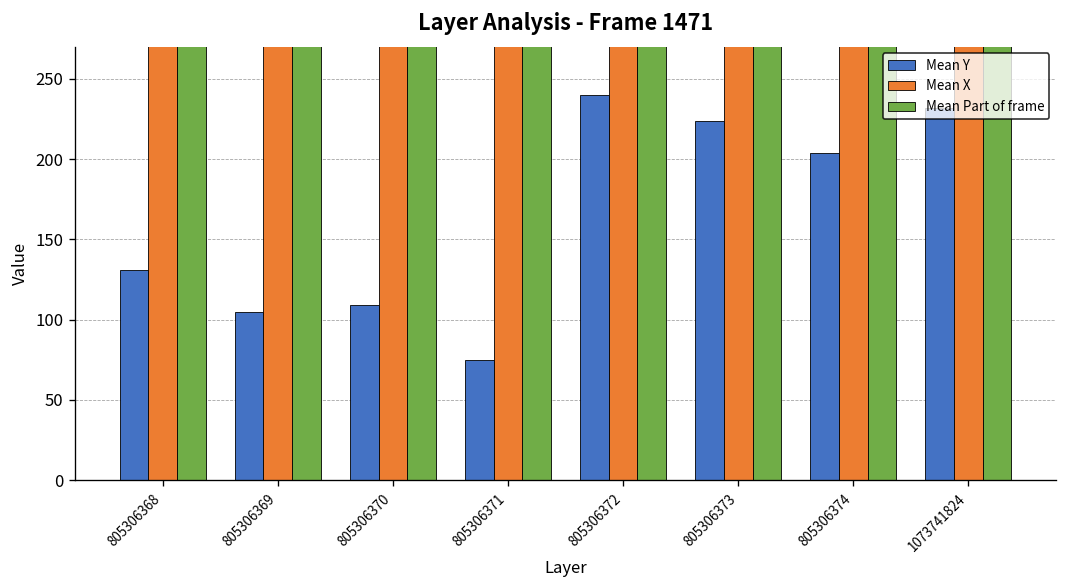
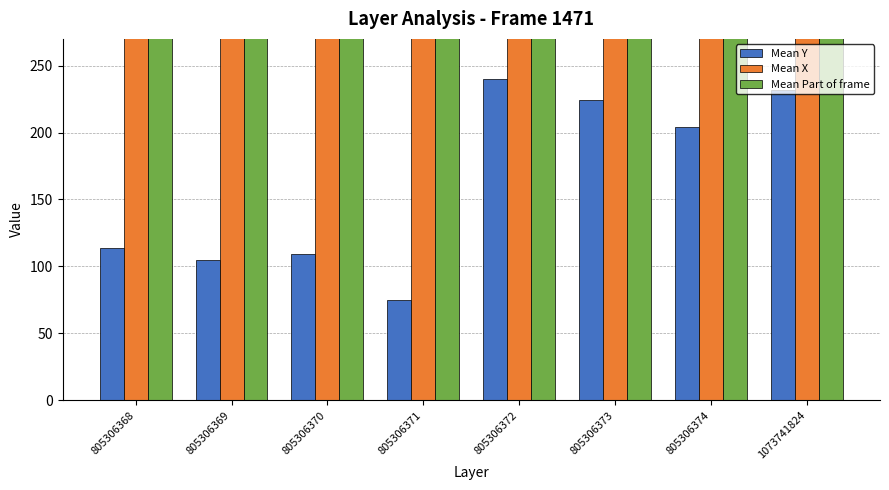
Mean Y, 805306368: 131 -> 114
